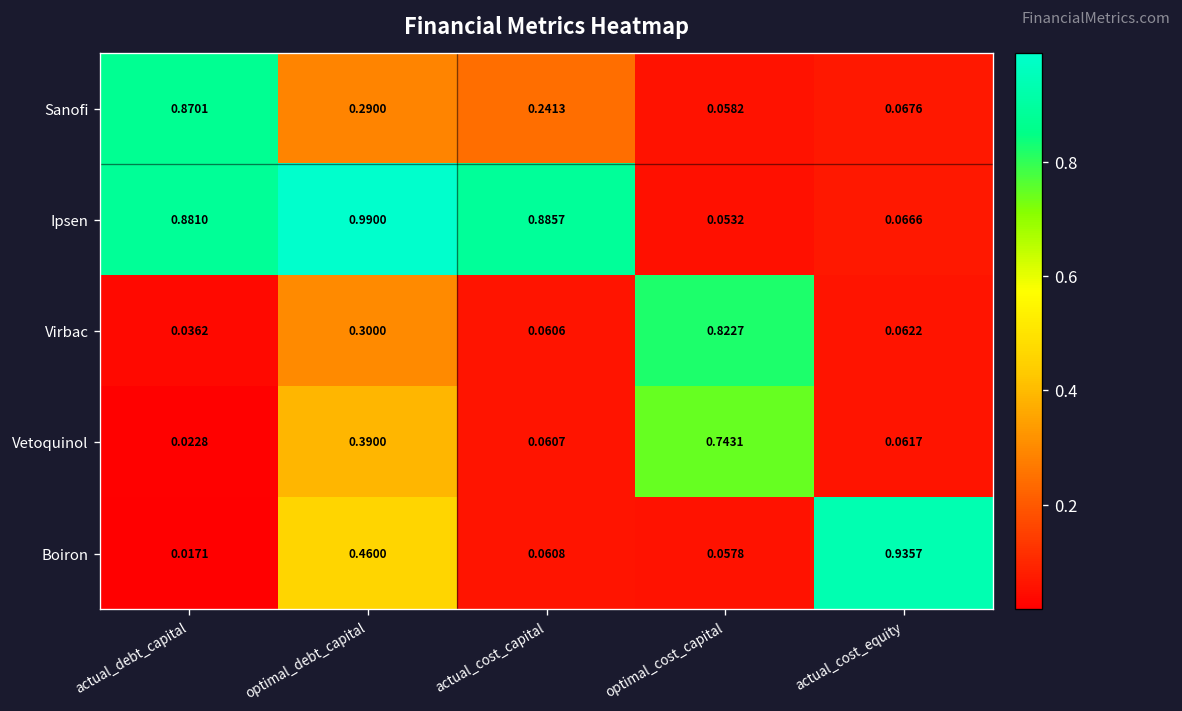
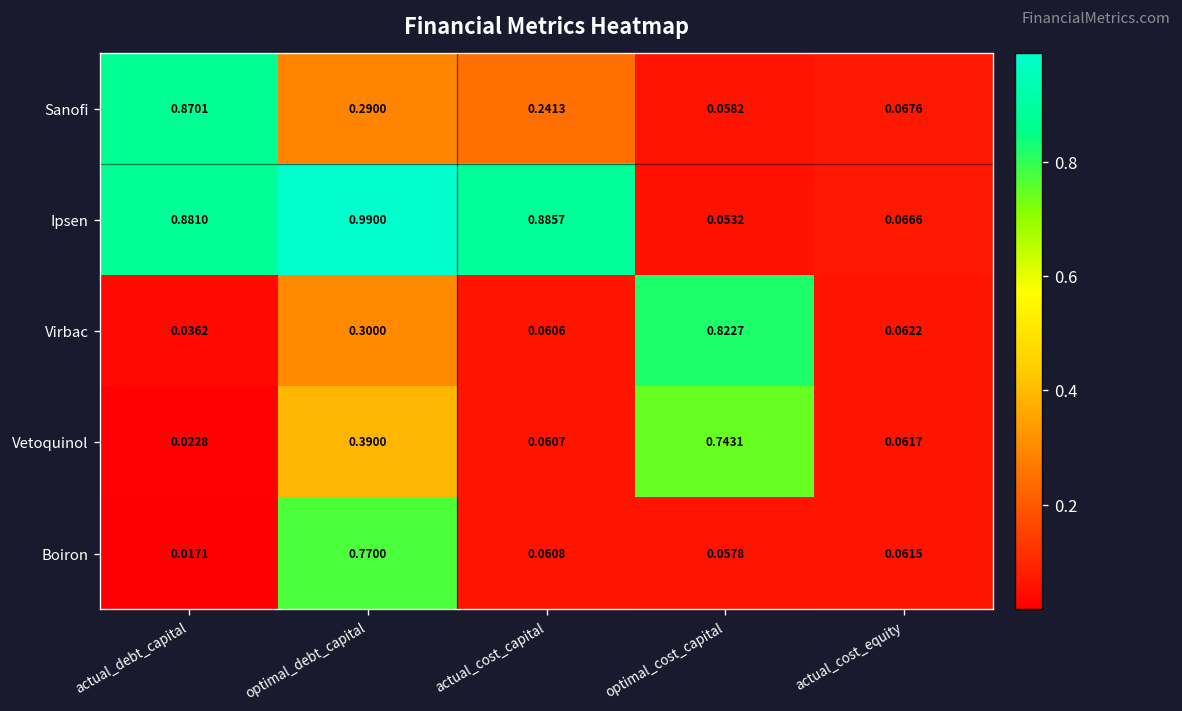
Boiron, optimal_debt_capital: 0.4600 -> 0.7700
Boiron, actual_cost_equity: 0.9357 -> 0.0615
